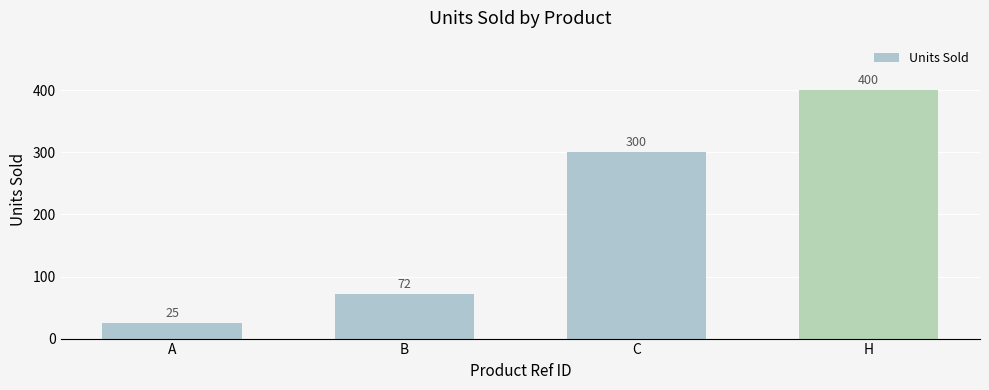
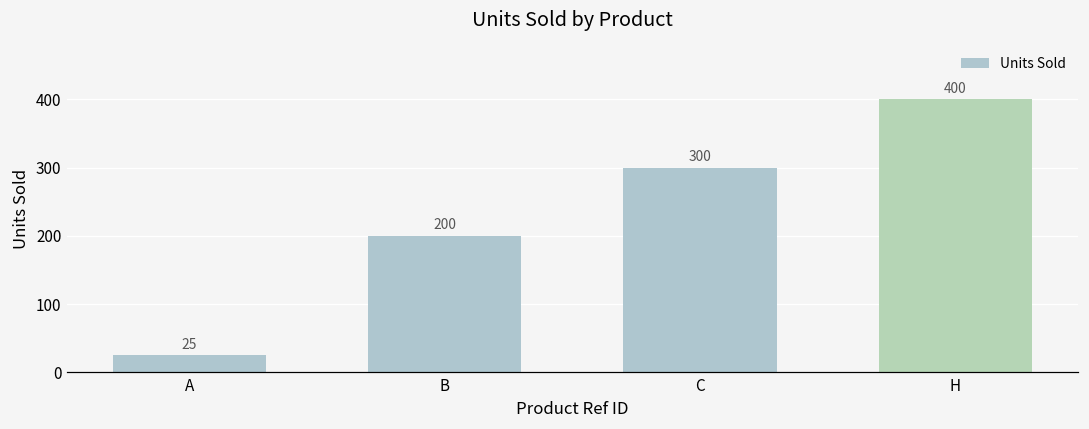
B: 72 -> 200
